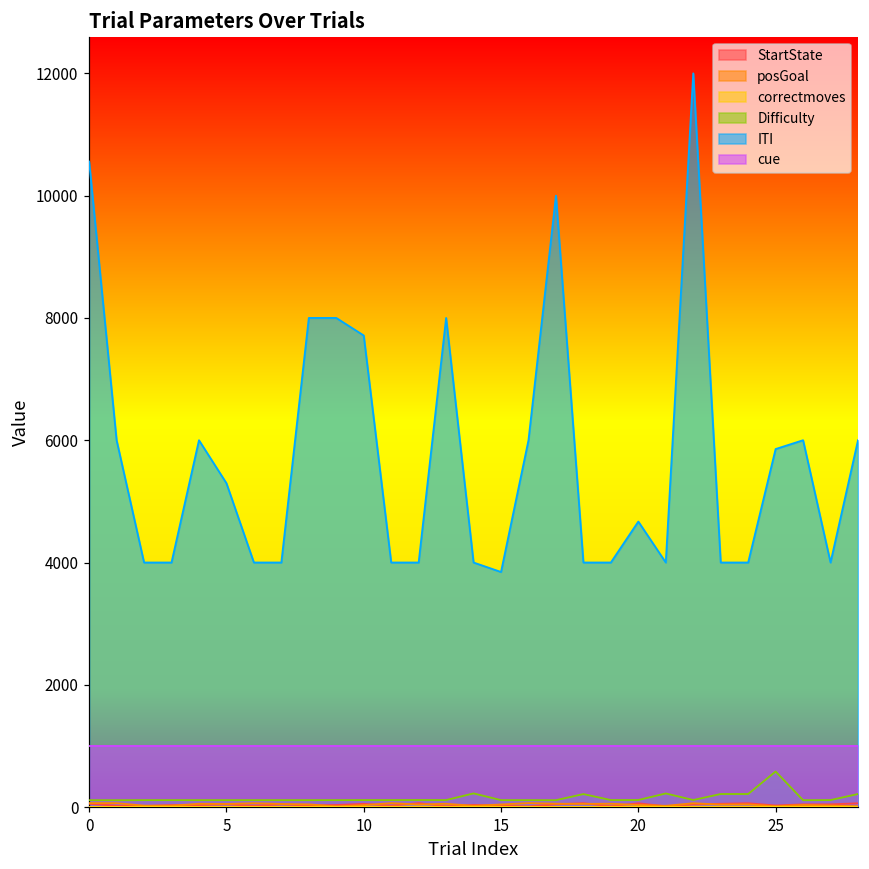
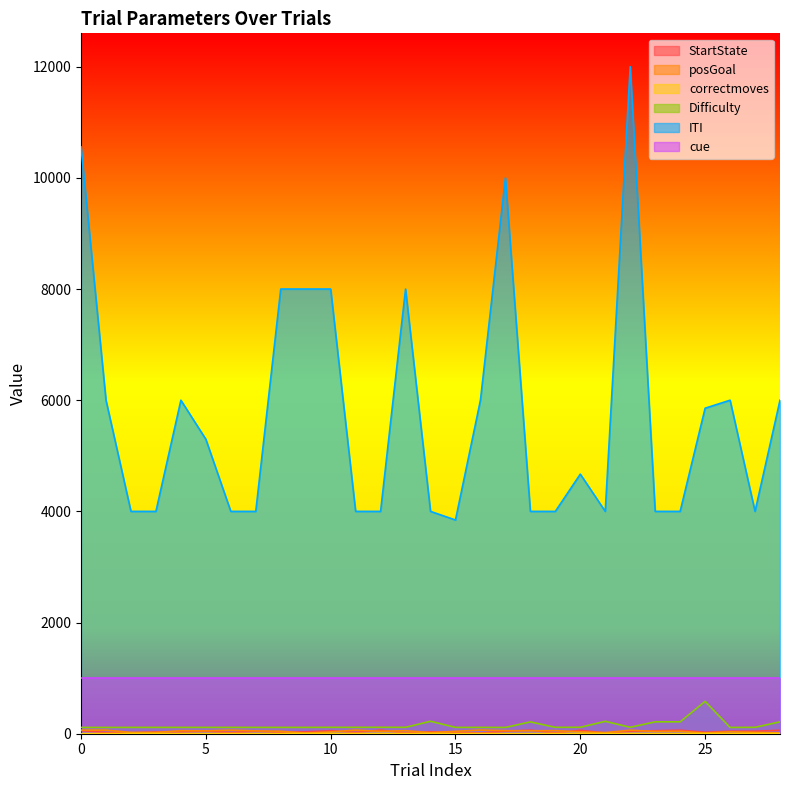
ITI, 10: 7700 -> 8000
